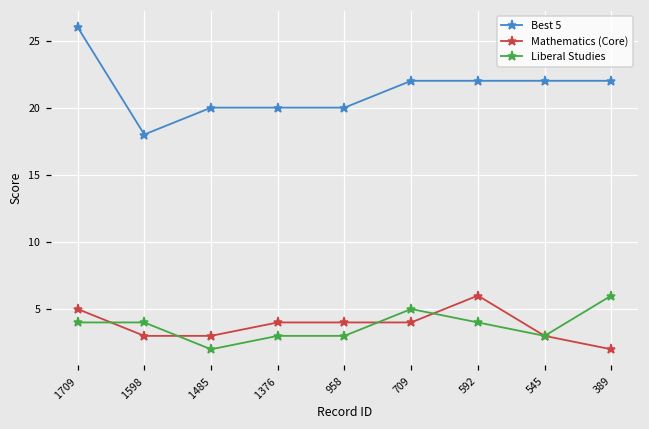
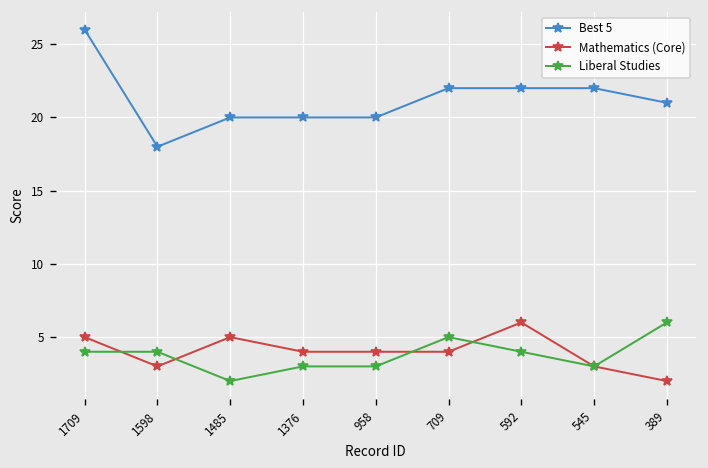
Mathematics (Core), 1485: 3 -> 5
Best 5, 389: 22 -> 21
